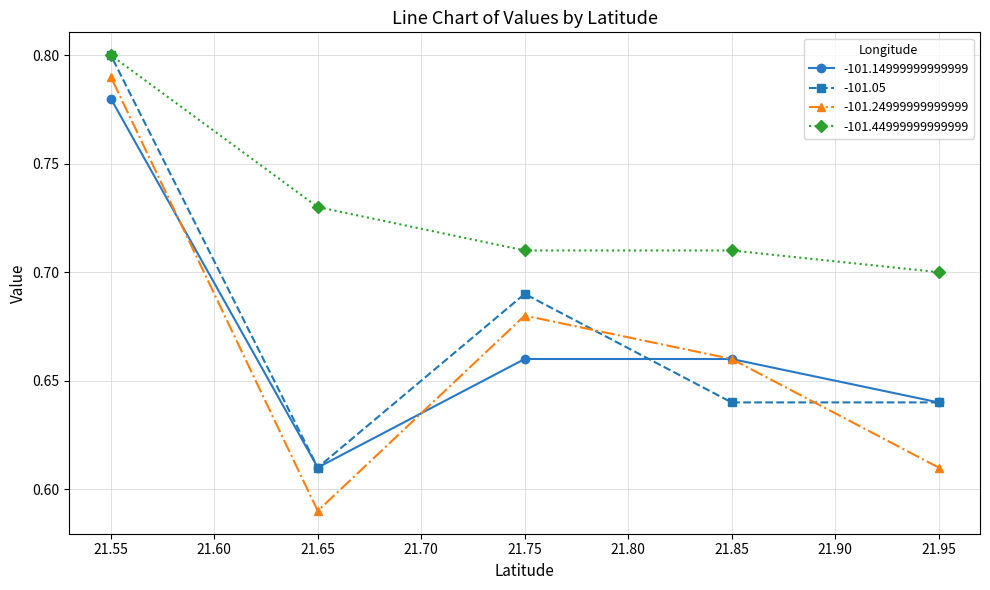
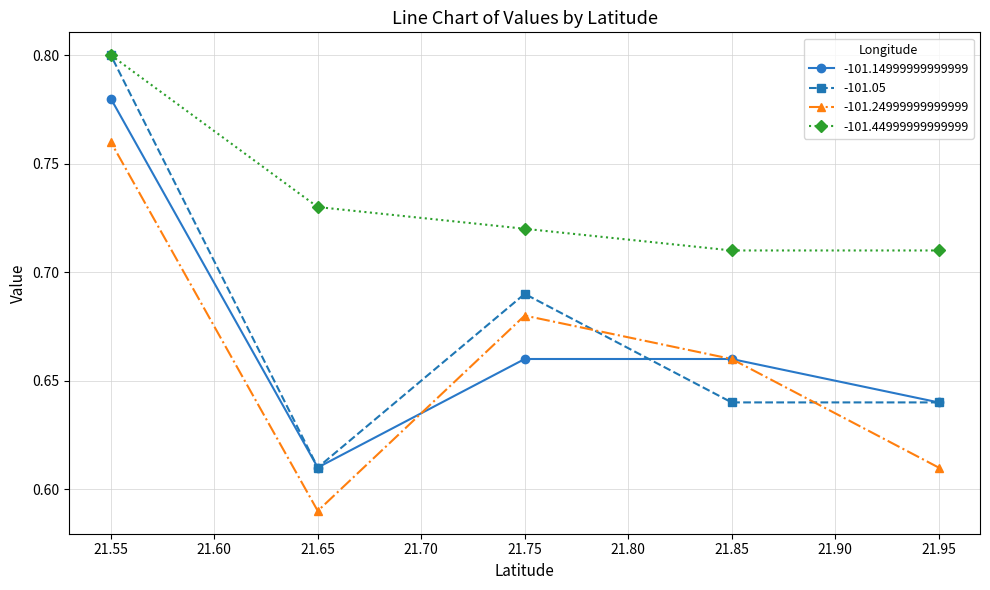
-101.24999999999999, 21.55: 0.79 -> 0.76
-101.44999999999999, 21.75: 0.71 -> 0.72
-101.44999999999999, 21.95: 0.70 -> 0.71
